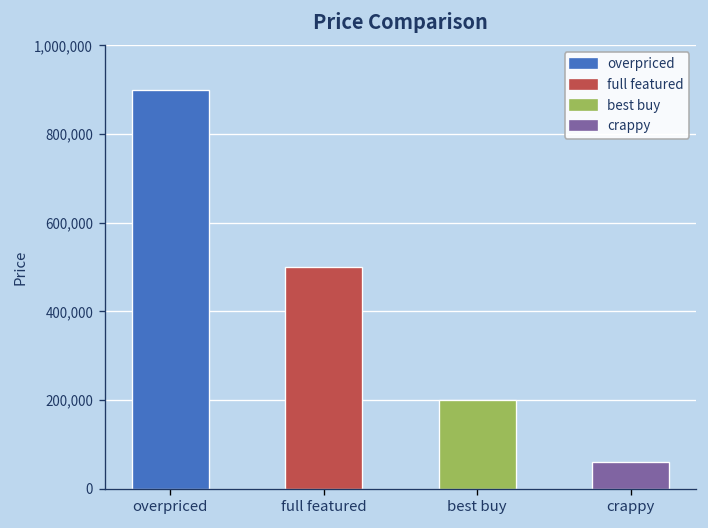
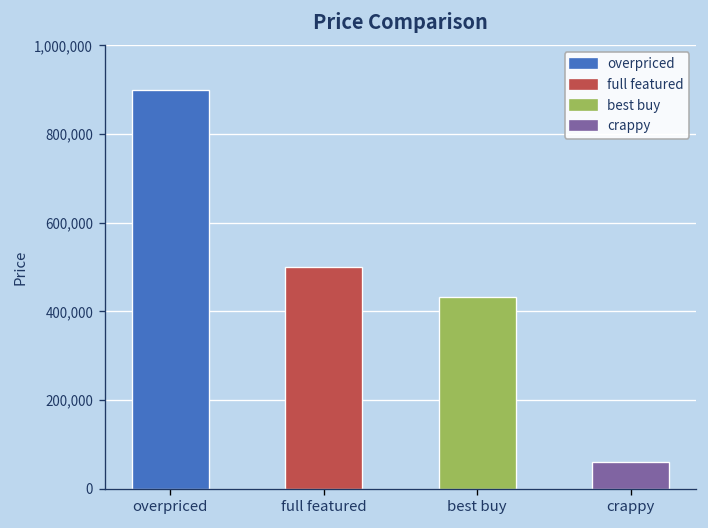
best buy: 200,000 -> 430,000
